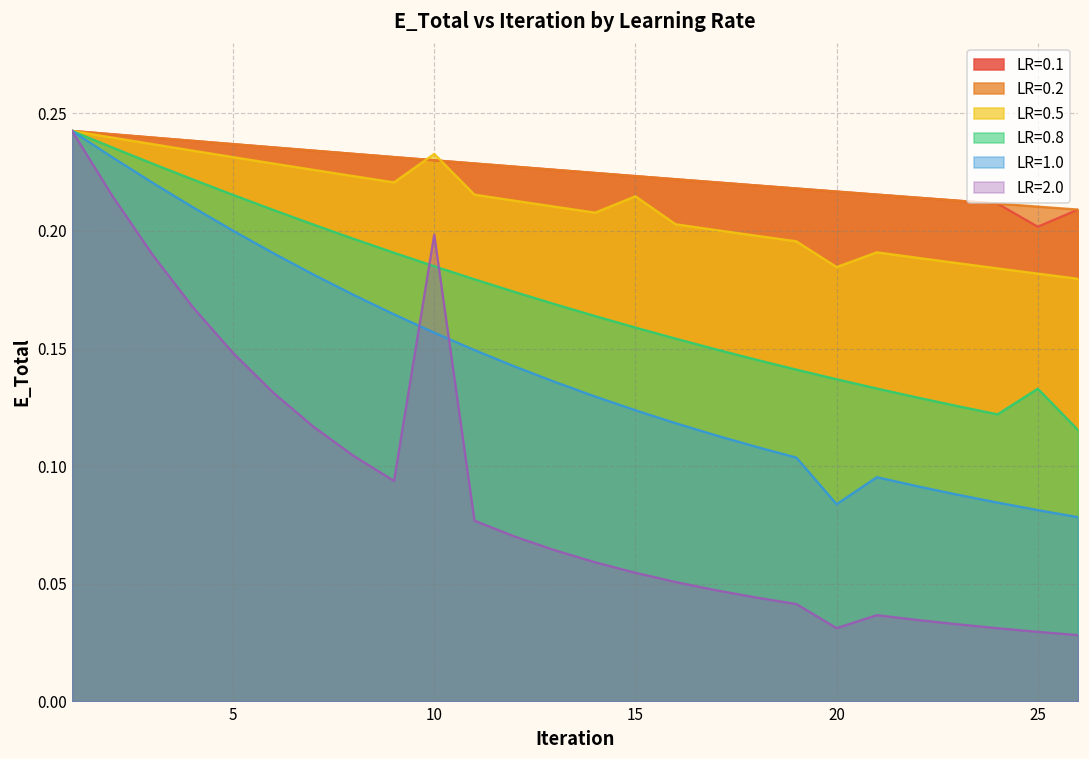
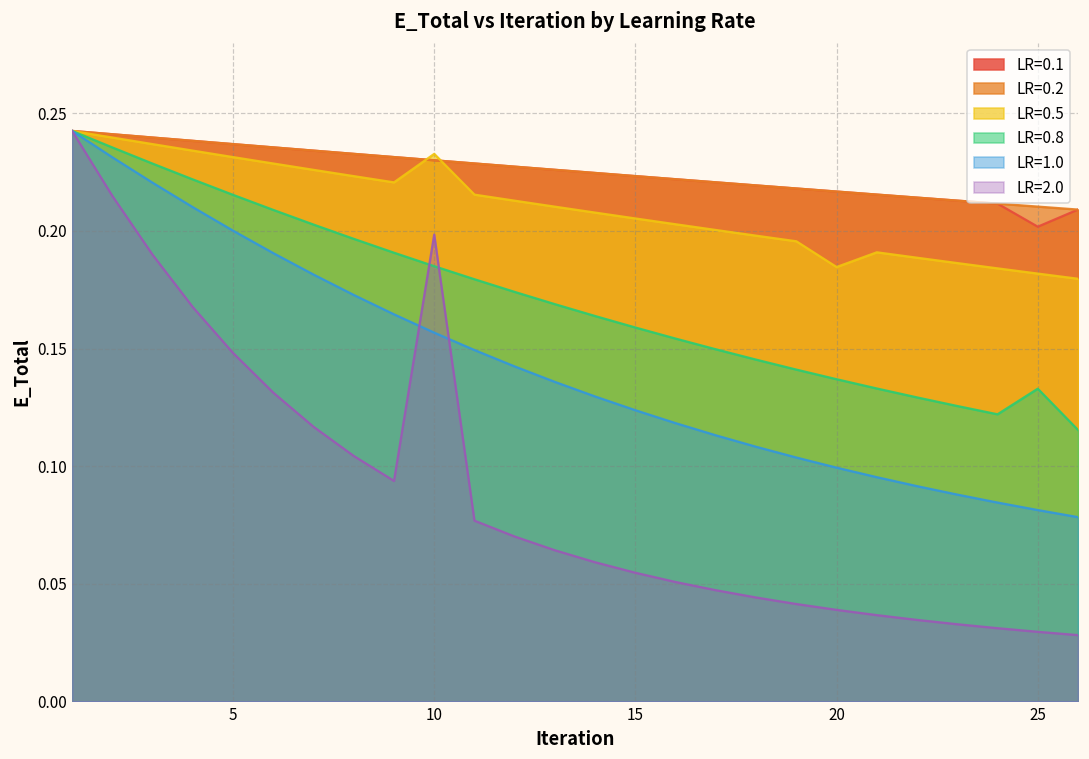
LR=0.5, 15: 0.215 -> 0.205
LR=1.0, 20: 0.084 -> 0.099
LR=2.0, 20: 0.031 -> 0.039
